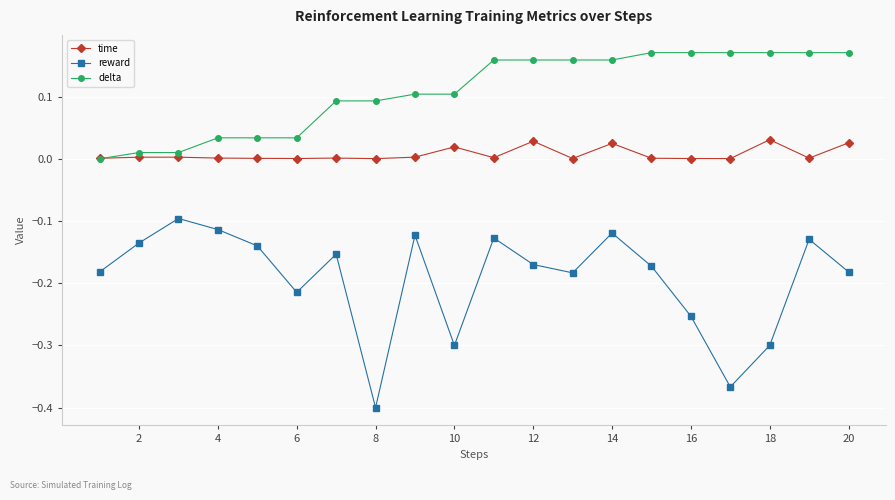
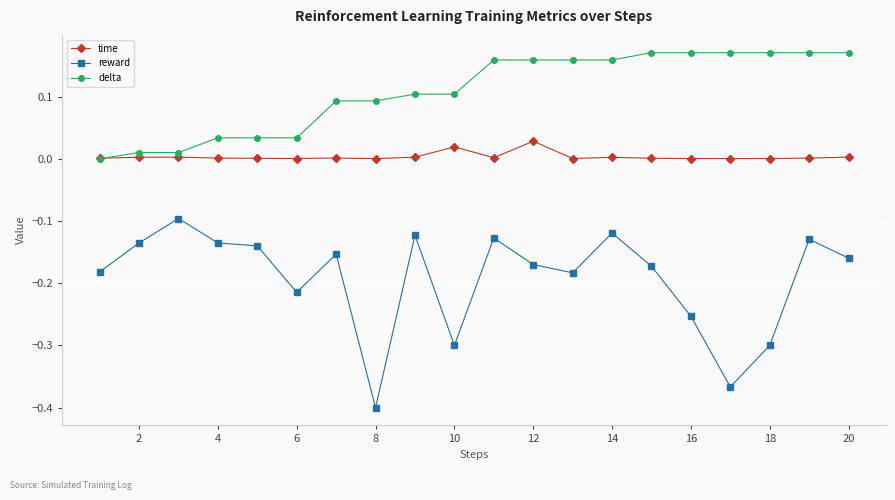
reward, 4: -0.11 -> -0.14
time, 14: 0.02 -> 0.00
time, 18: 0.03 -> 0.00
time, 20: 0.03 -> 0.00
reward, 20: -0.18 -> -0.16
